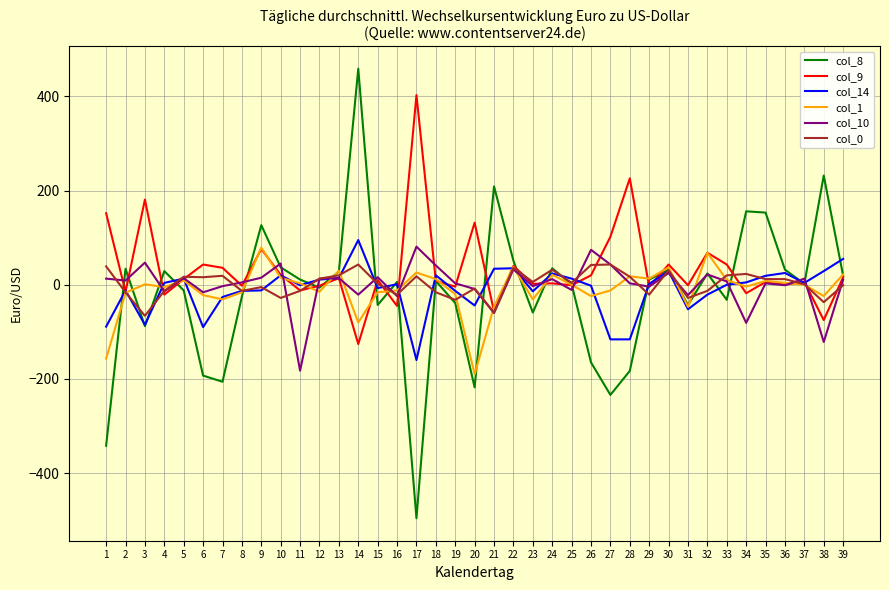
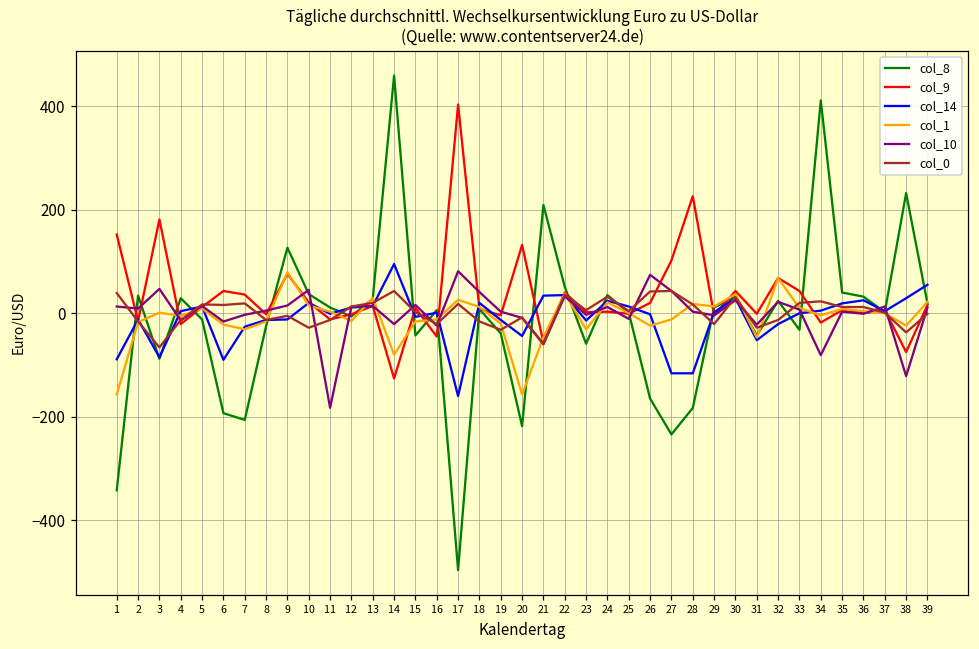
col_1, 20: -190 -> -160
col_8, 34: 160 -> 410
col_8, 35: 150 -> 40
